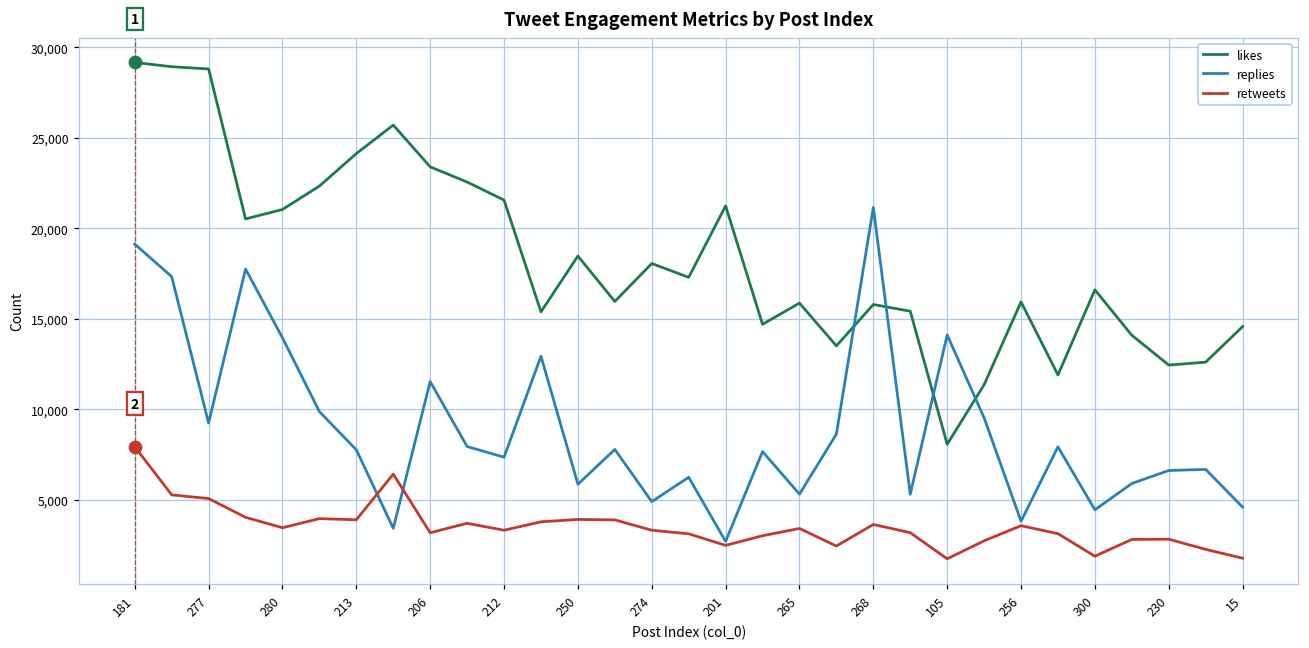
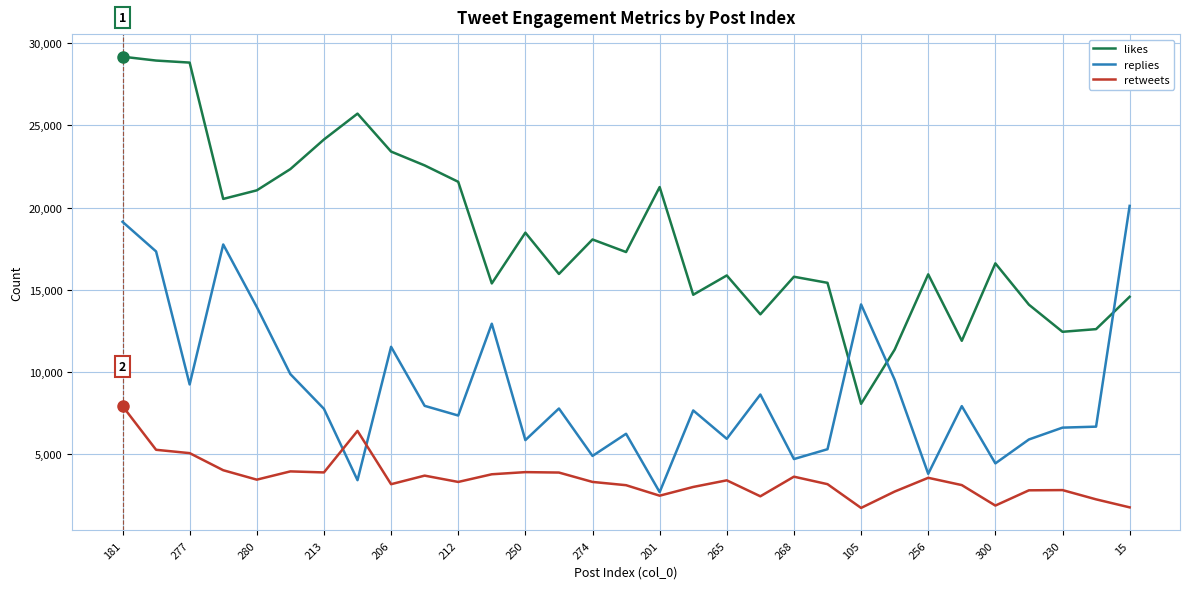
replies, 265: 5,300 -> 5,900
replies, 268: 21,200 -> 4,700
replies, 15: 4,600 -> 20,100
